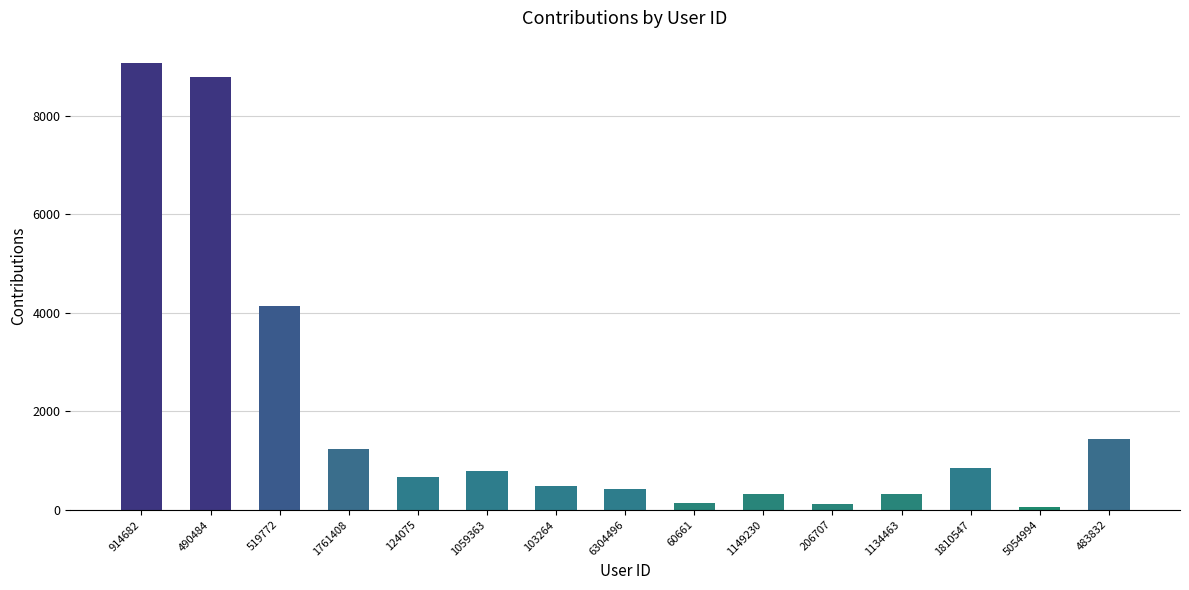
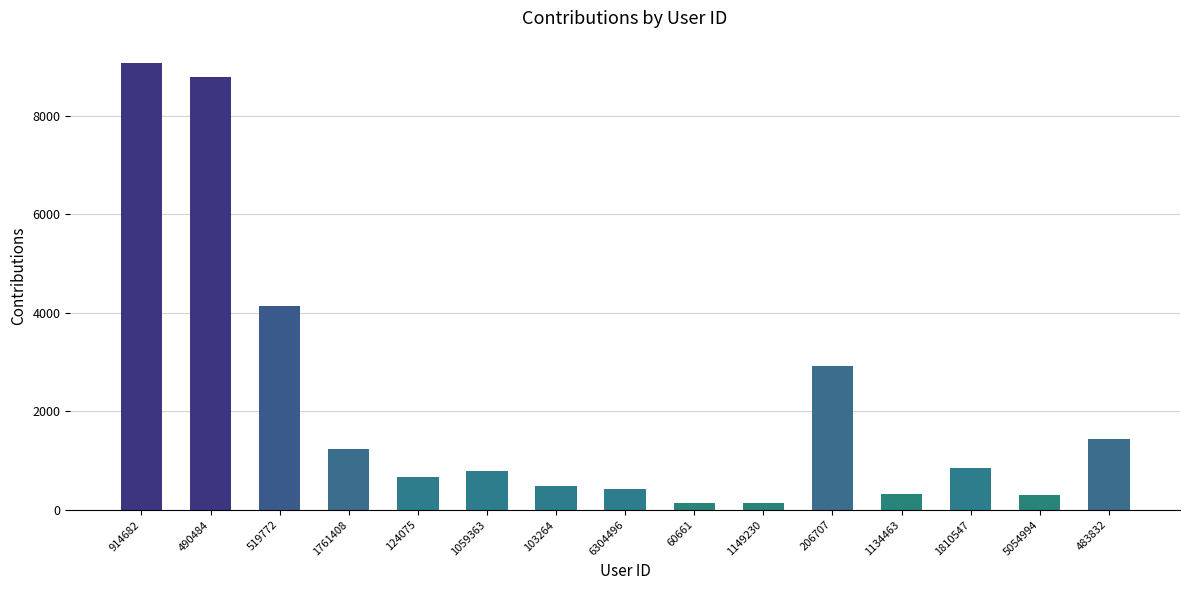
1149230: 300 -> 100
206707: 100 -> 2900
5054994: 100 -> 300
